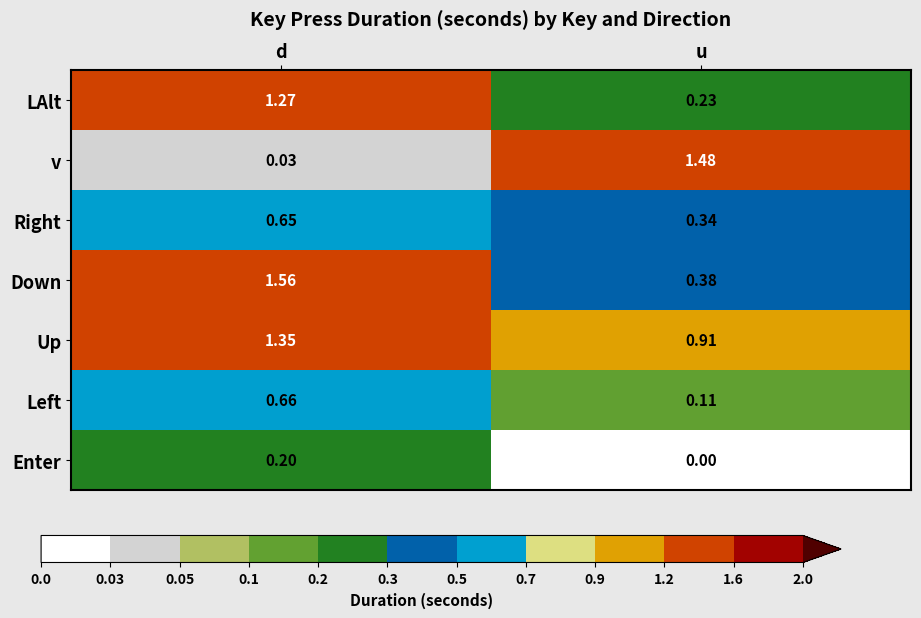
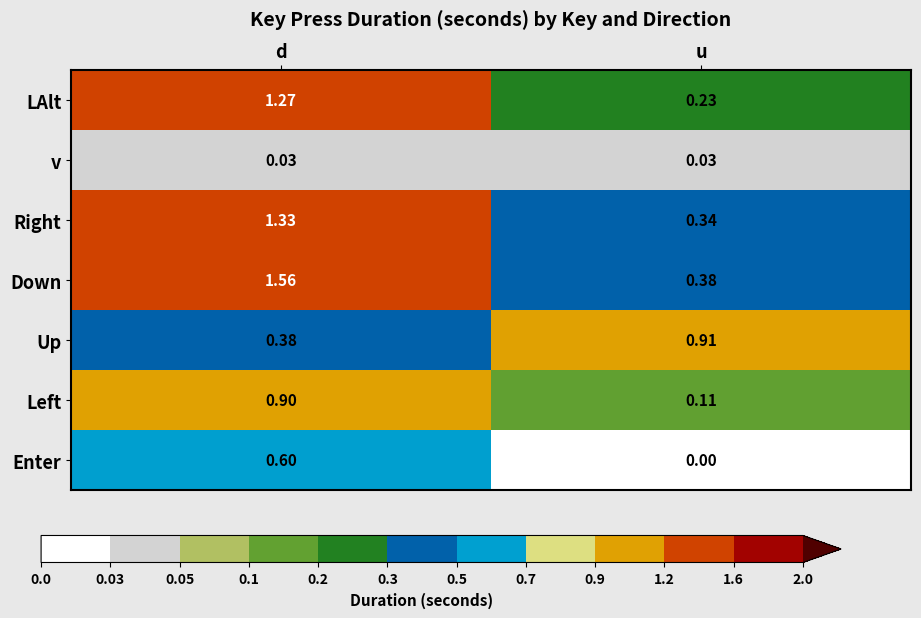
Key Press Duration (seconds) by Key and Direction, v, u: 1.48 -> 0.03
Key Press Duration (seconds) by Key and Direction, Right, d: 0.65 -> 1.33
Key Press Duration (seconds) by Key and Direction, Up, d: 1.35 -> 0.38
Key Press Duration (seconds) by Key and Direction, Left, d: 0.66 -> 0.90
Key Press Duration (seconds) by Key and Direction, Enter, d: 0.20 -> 0.60
